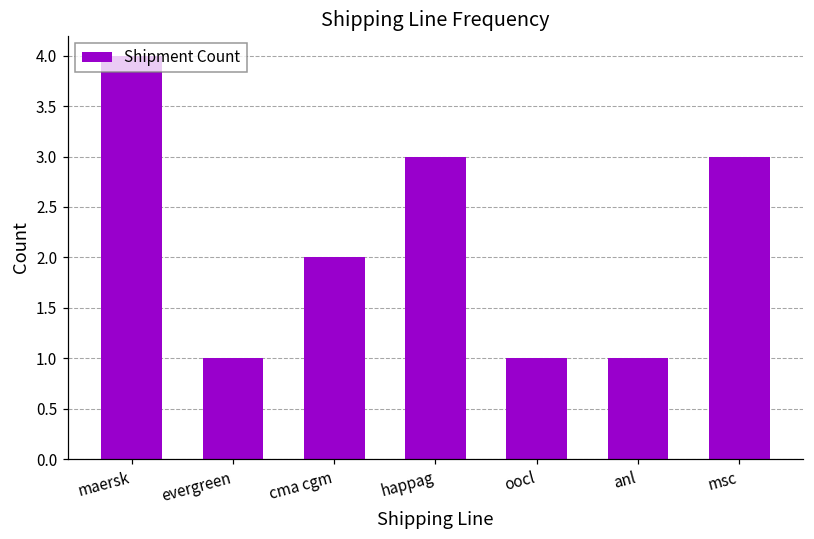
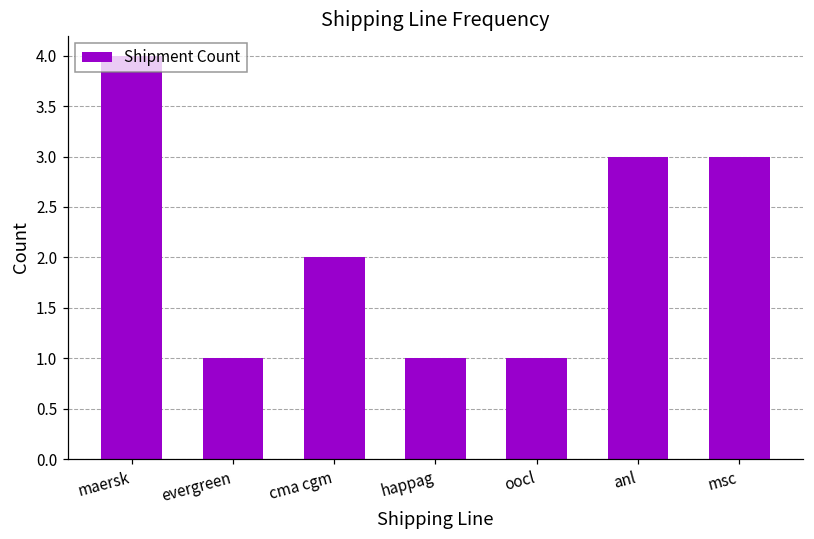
happag: 3 -> 1
anl: 1 -> 3
